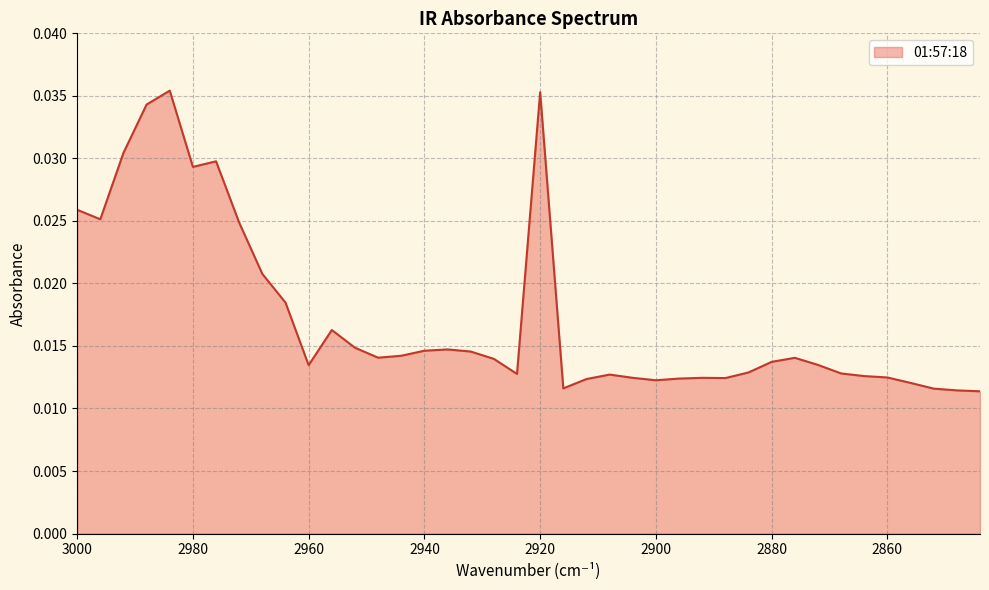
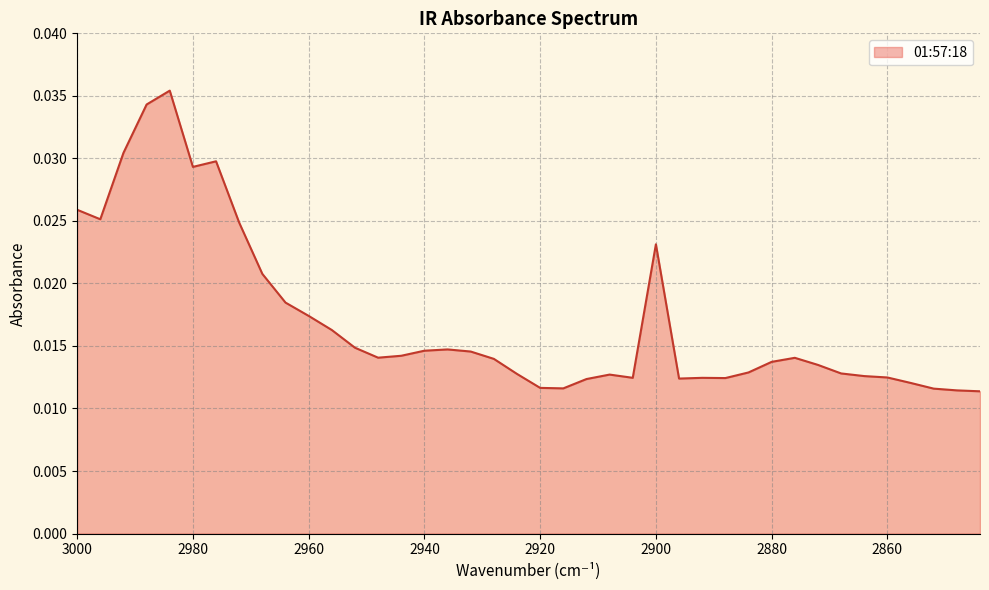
2960: 0.0135 -> 0.0174
2920: 0.0353 -> 0.0116
2900: 0.0123 -> 0.0231
